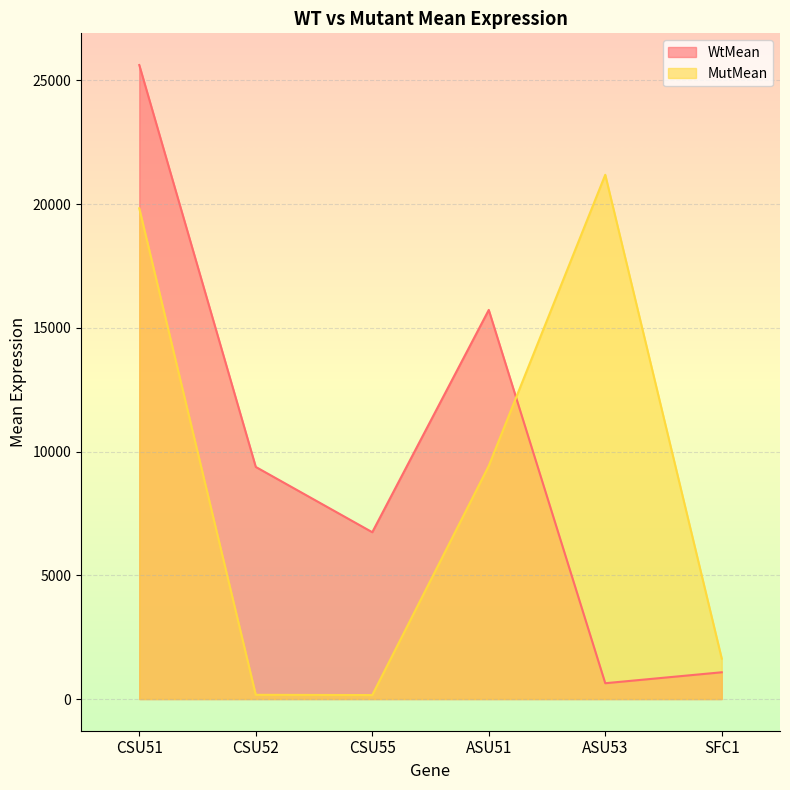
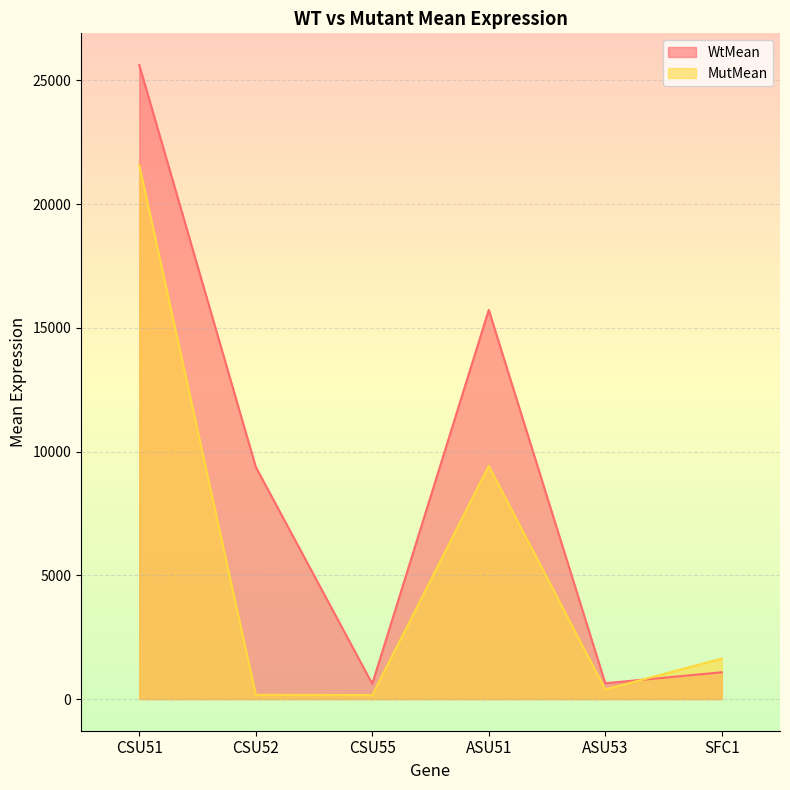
MutMean, CSU51: 19800 -> 21600
WtMean, CSU55: 6700 -> 600
MutMean, ASU53: 21200 -> 400
